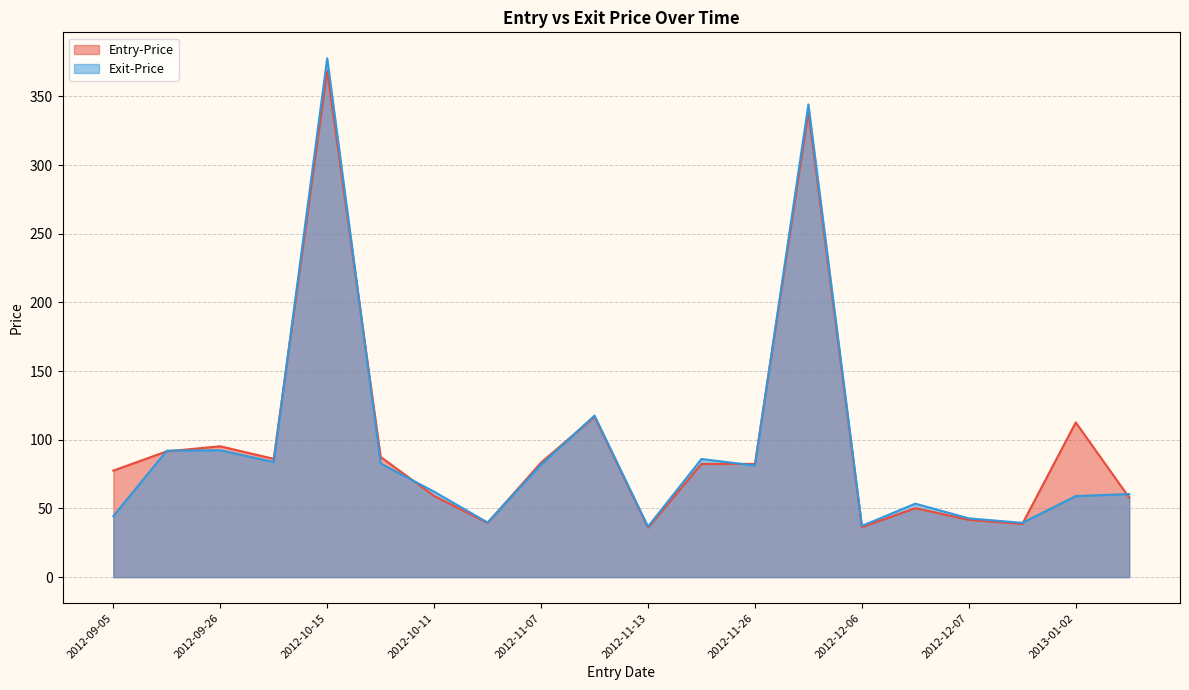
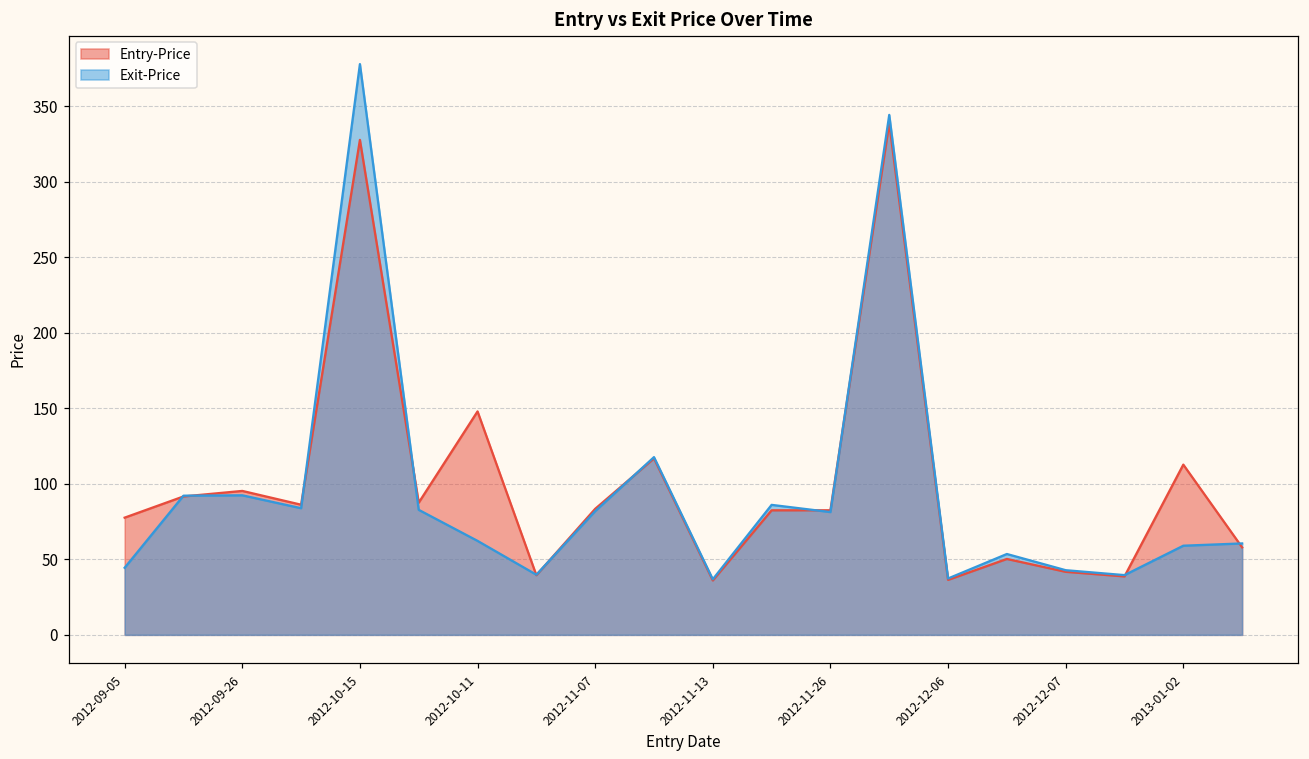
Entry-Price, 2012-10-15: 369 -> 328
Entry-Price, 2012-10-11: 59 -> 148
